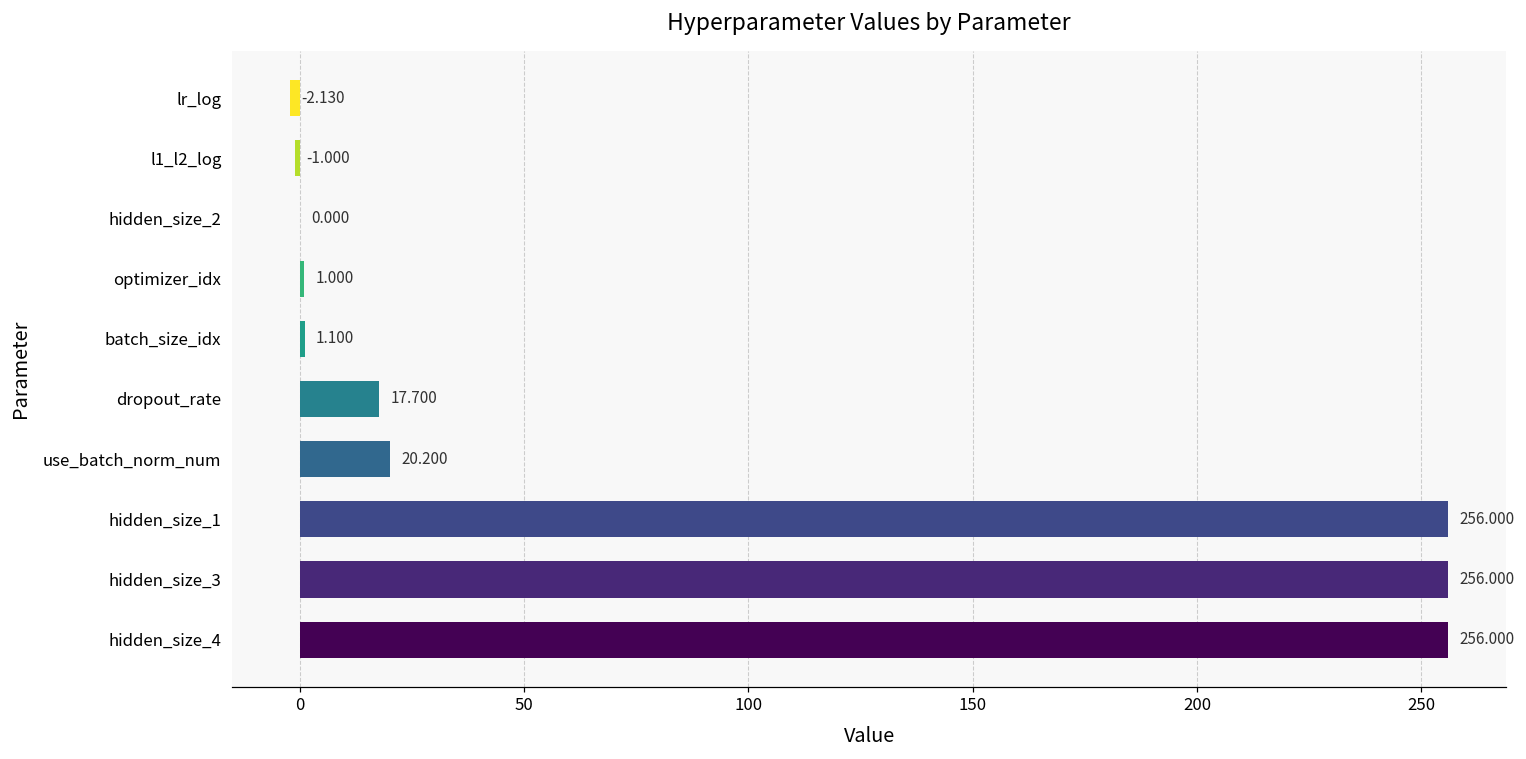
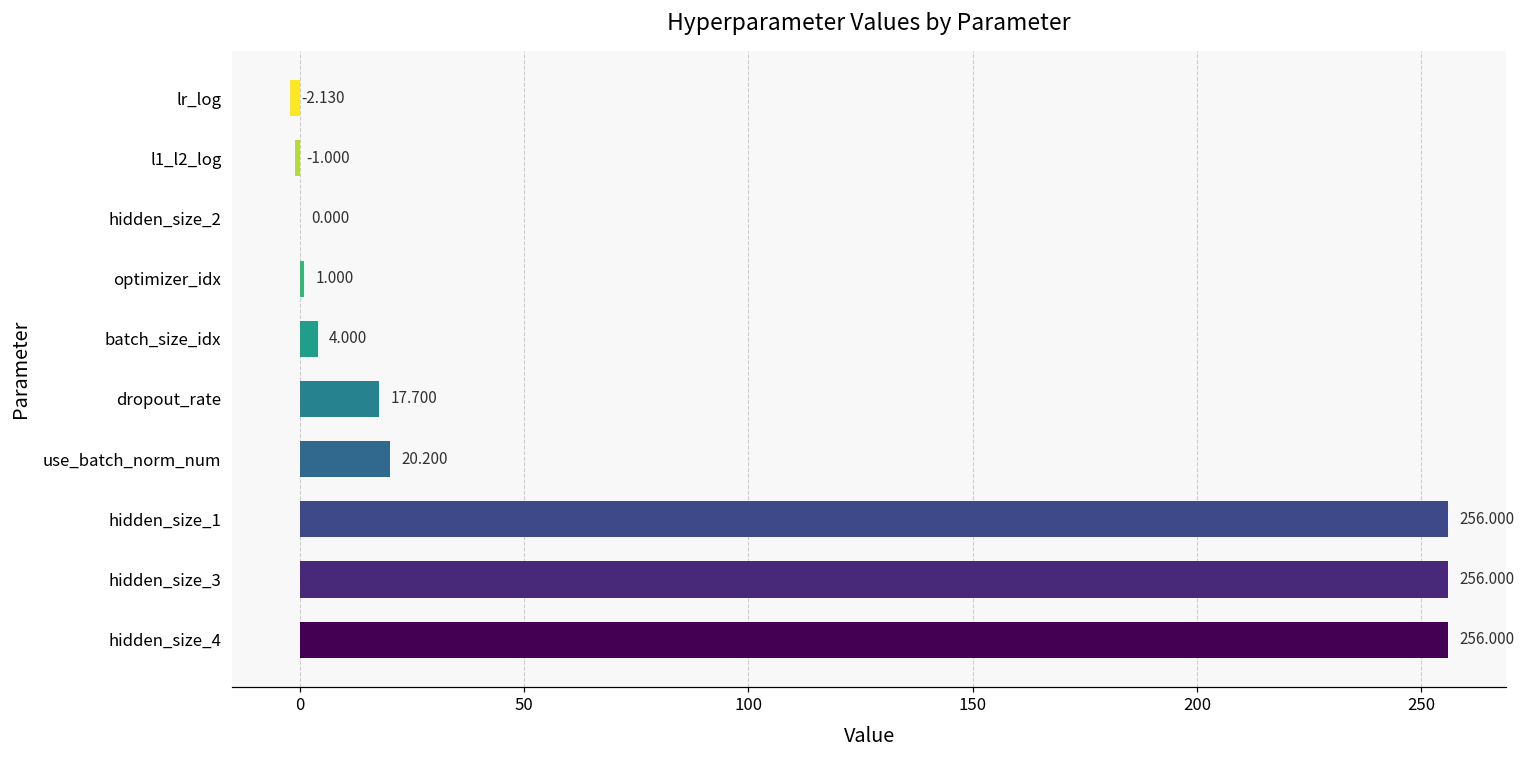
batch_size_idx: 1.100 -> 4.000
